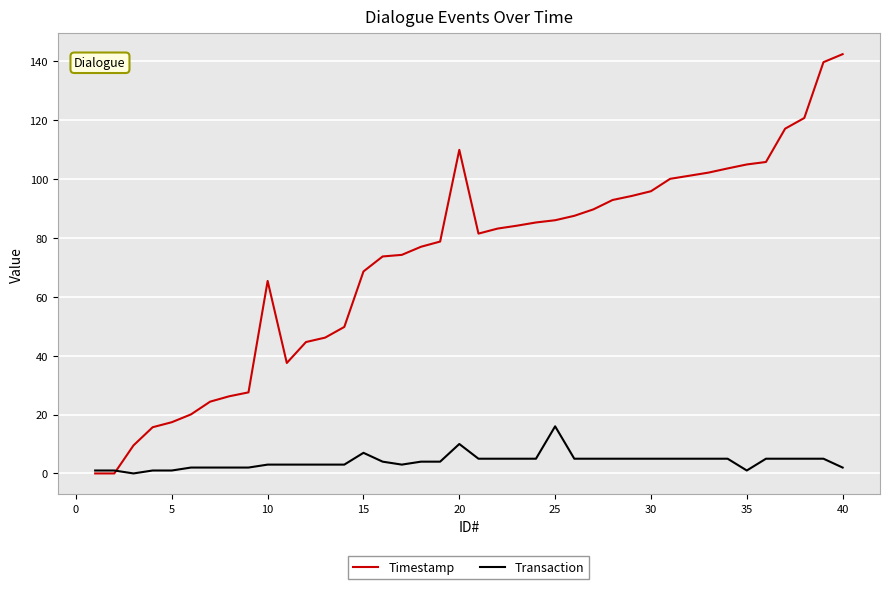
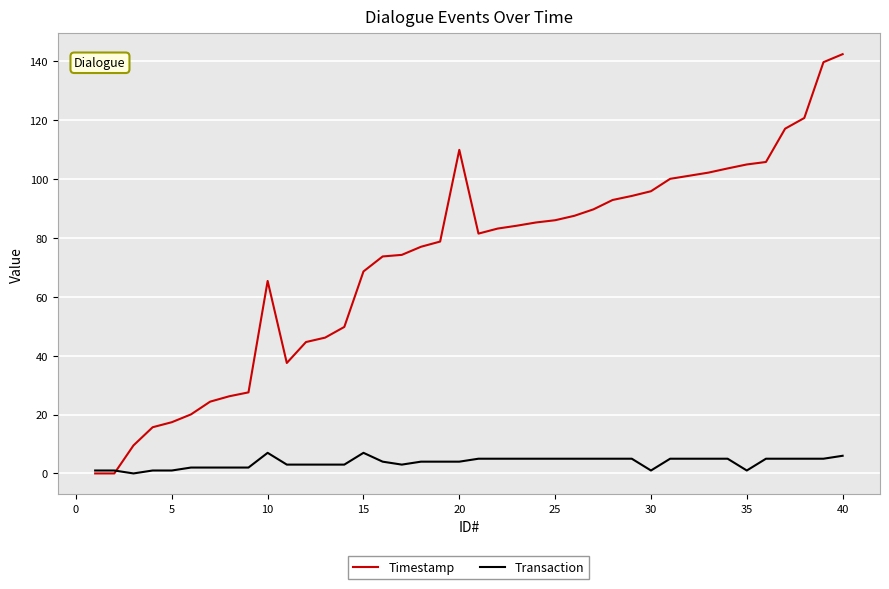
Transaction, 10: 3 -> 7
Transaction, 20: 10 -> 4
Transaction, 25: 16 -> 5
Transaction, 30: 5 -> 1
Transaction, 40: 2 -> 6
